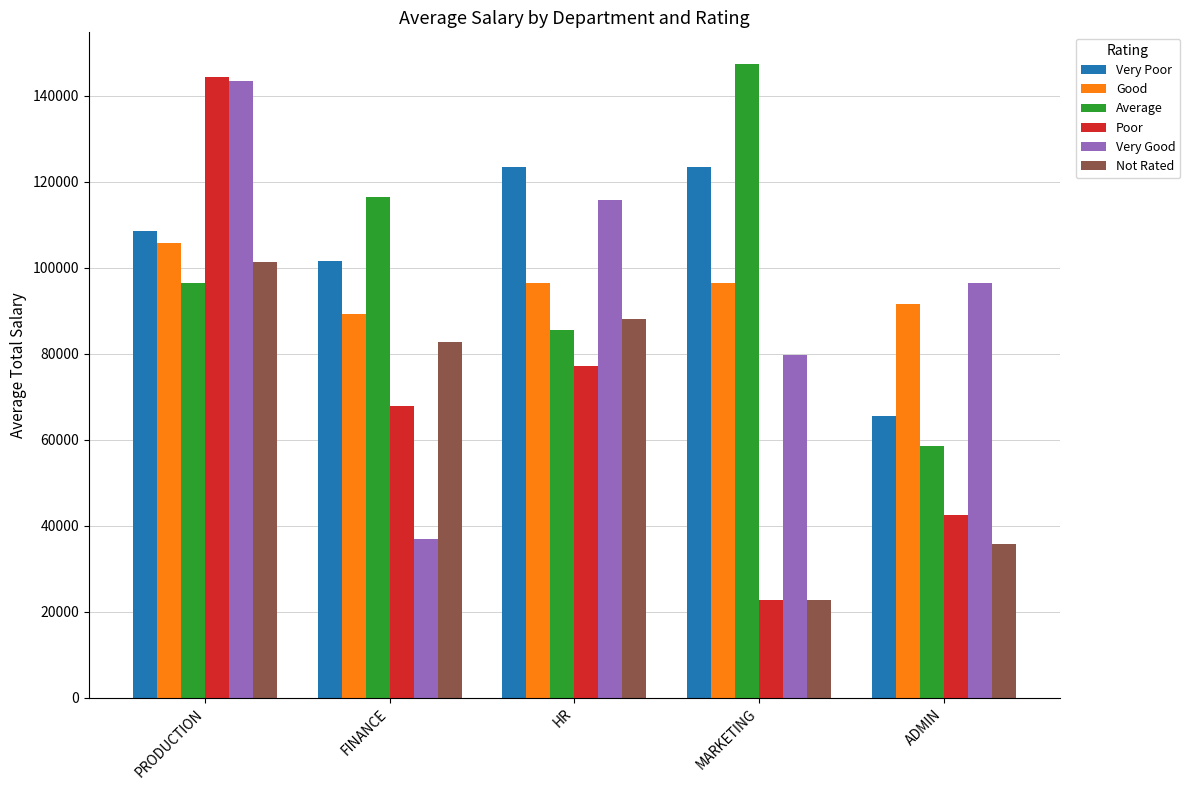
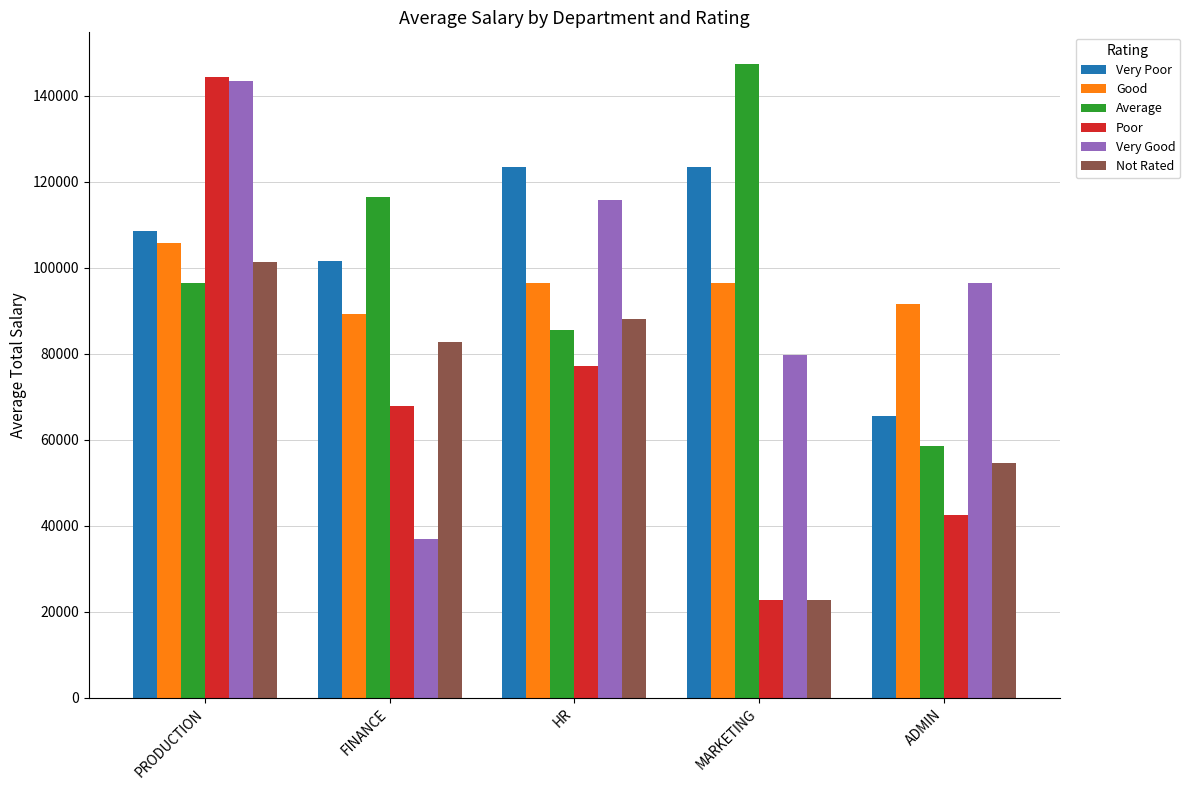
Not Rated, ADMIN: 36000 -> 55000
